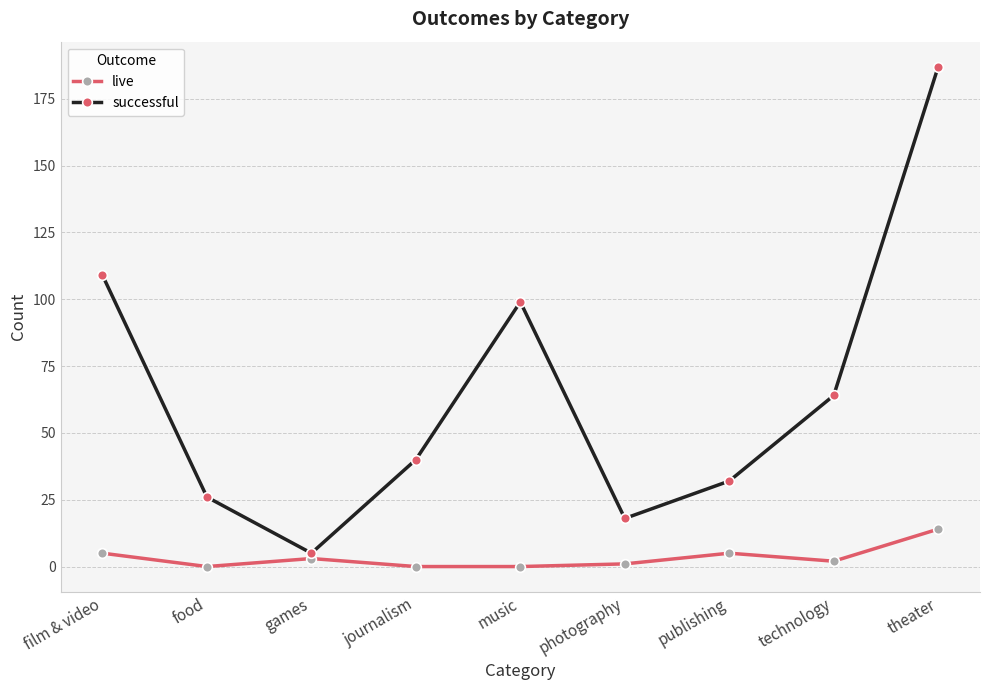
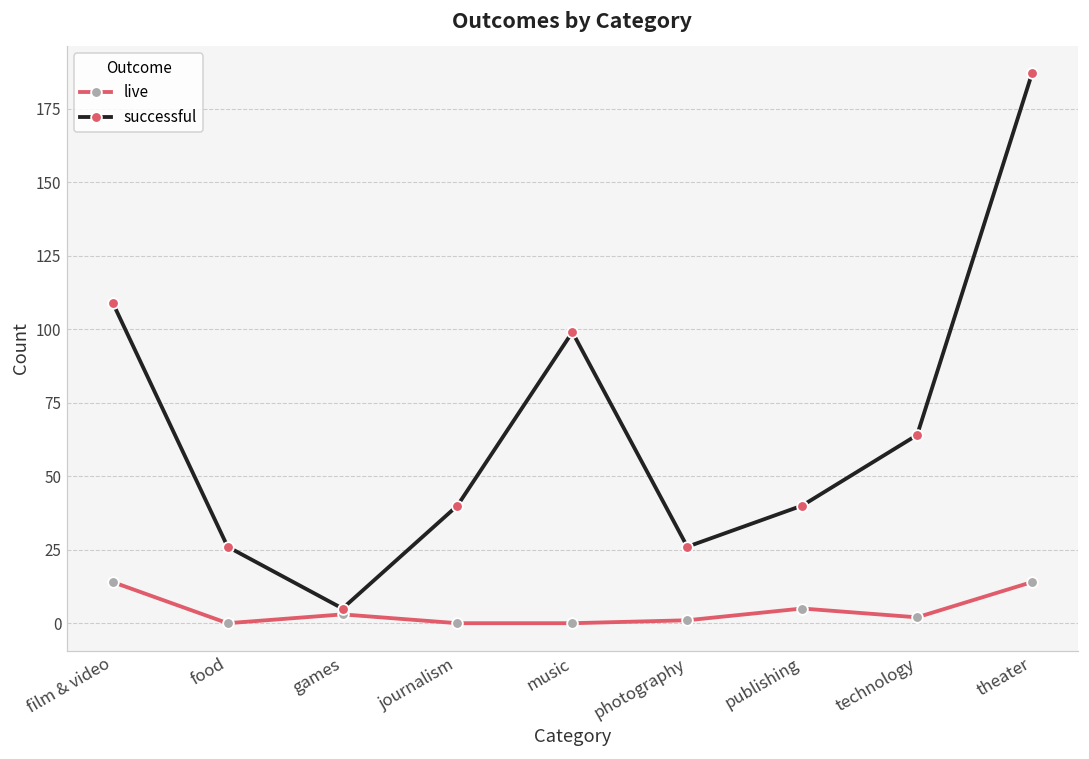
live, film & video: 5 -> 14
successful, photography: 18 -> 26
successful, publishing: 32 -> 40
